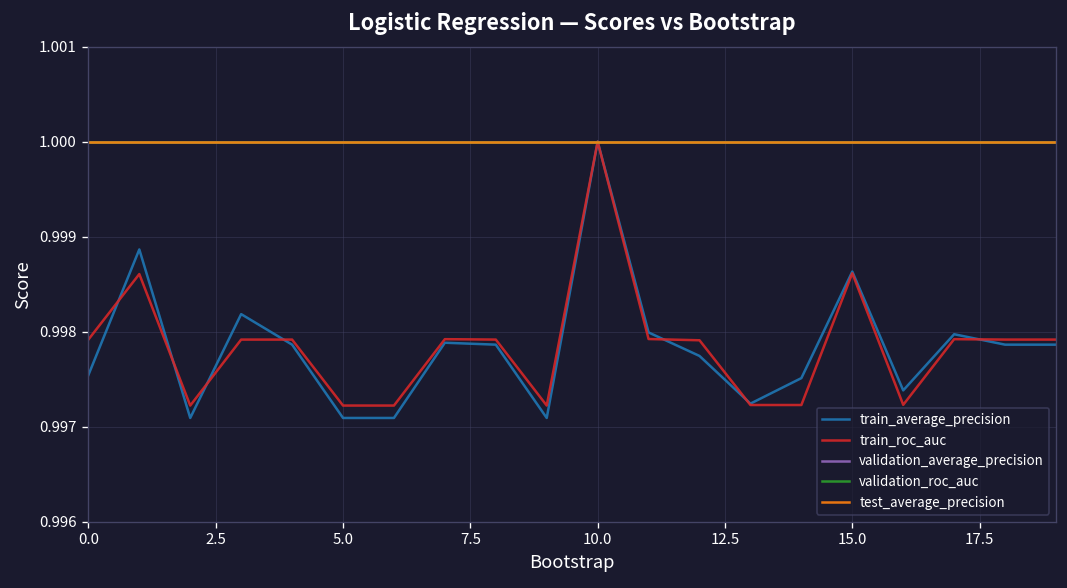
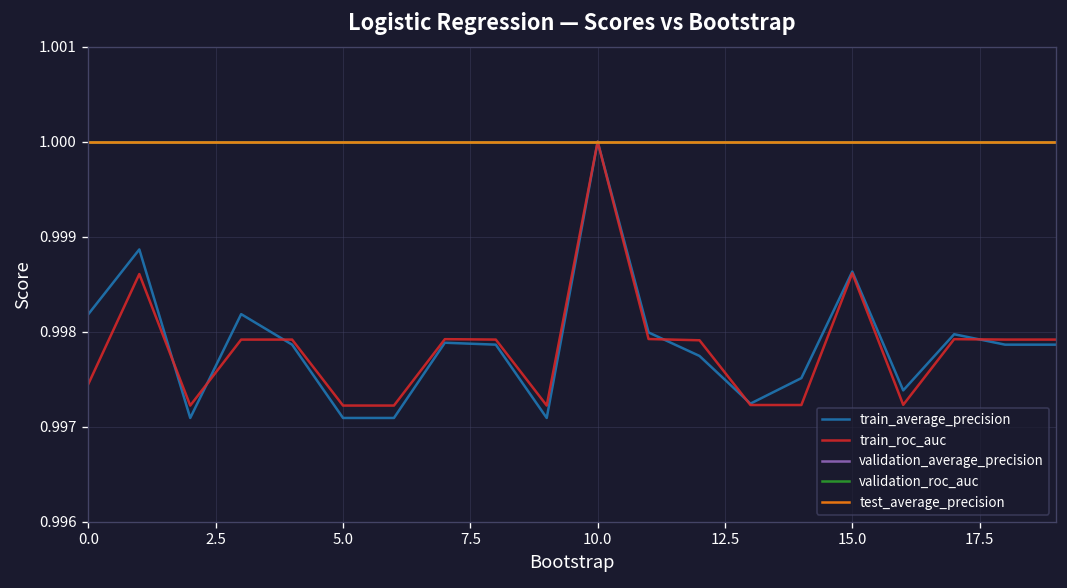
train_average_precision, 0.0: 0.9975 -> 0.9982
train_roc_auc, 0.0: 0.9979 -> 0.9975
